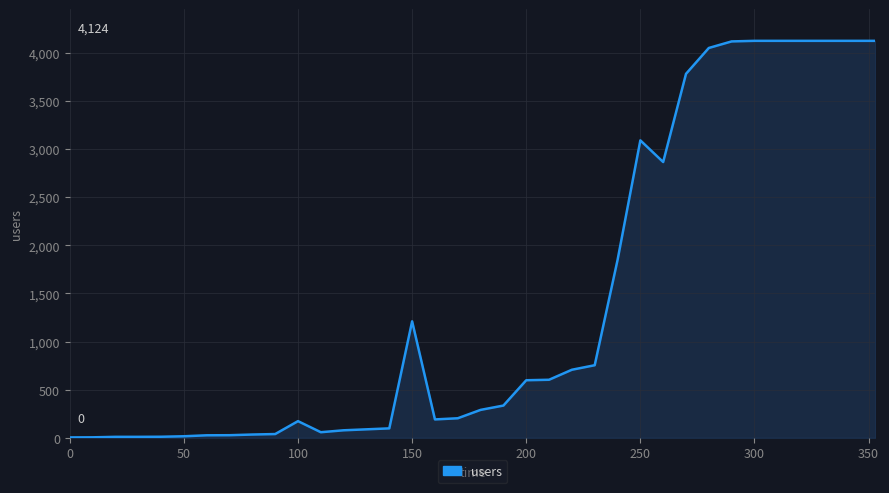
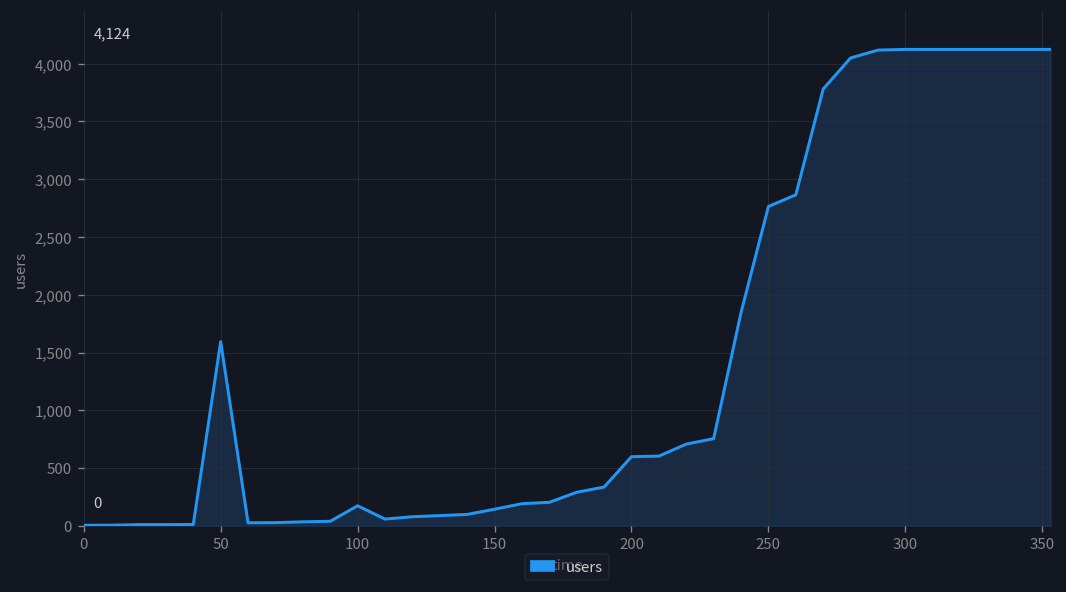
50: 0 -> 1,600
150: 1,200 -> 100
250: 3,100 -> 2,800
